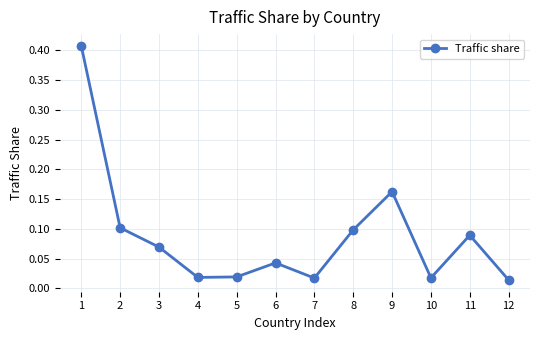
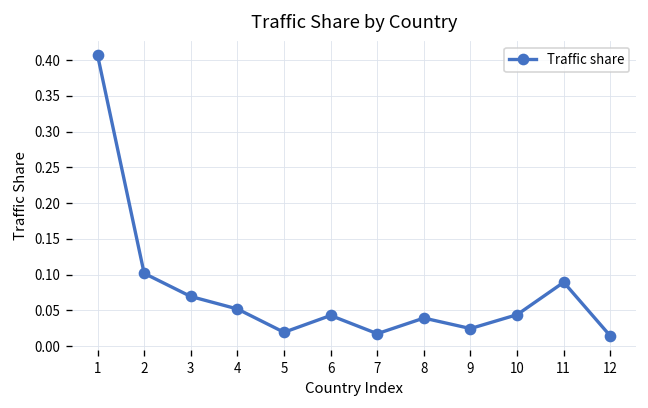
4: 0.02 -> 0.05
8: 0.10 -> 0.04
9: 0.16 -> 0.02
10: 0.02 -> 0.04
